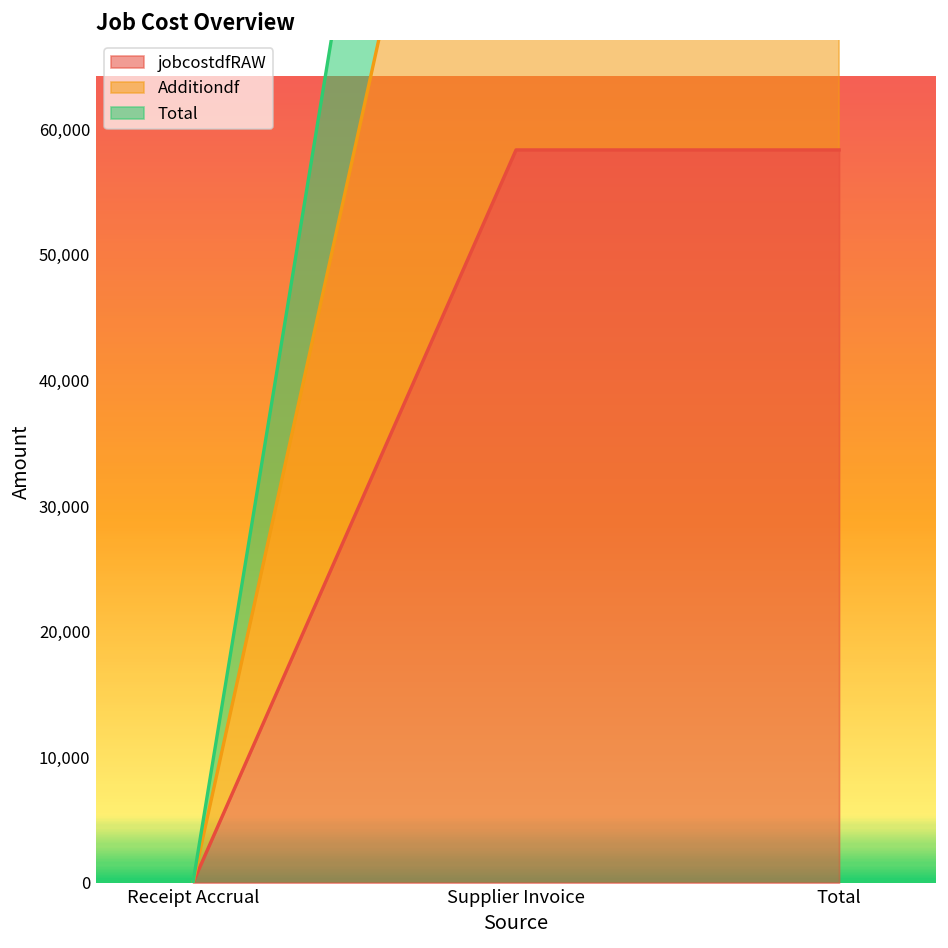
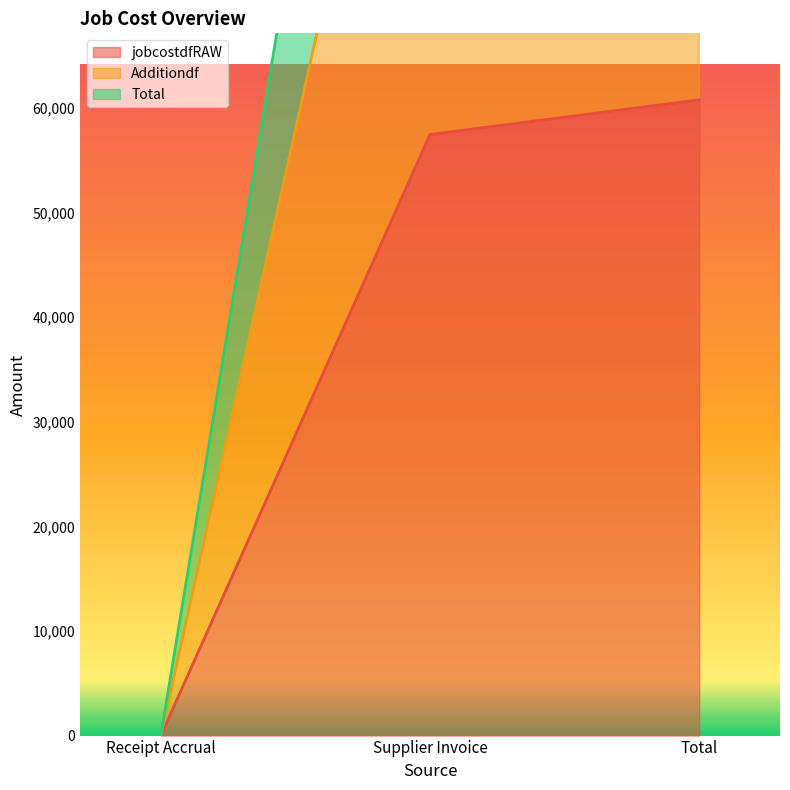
jobcostdfRAW, Supplier Invoice: 58,400 -> 57,400
jobcostdfRAW, Total: 58,400 -> 60,800
